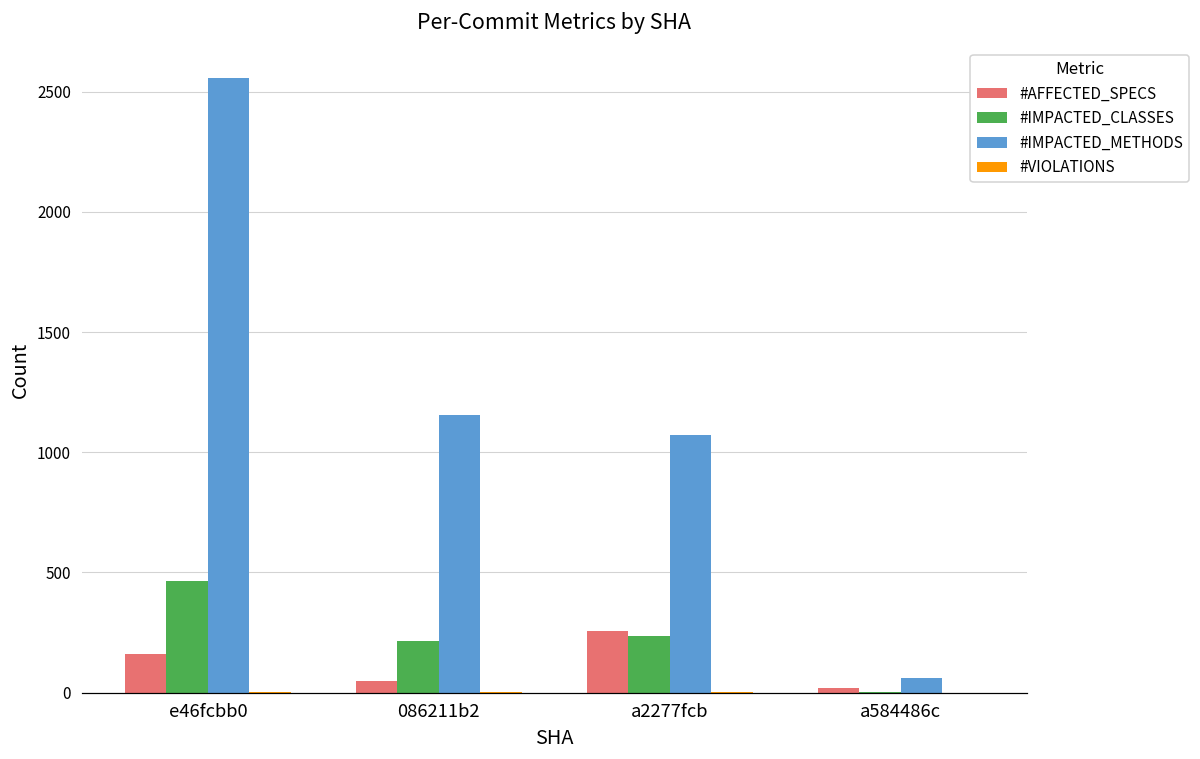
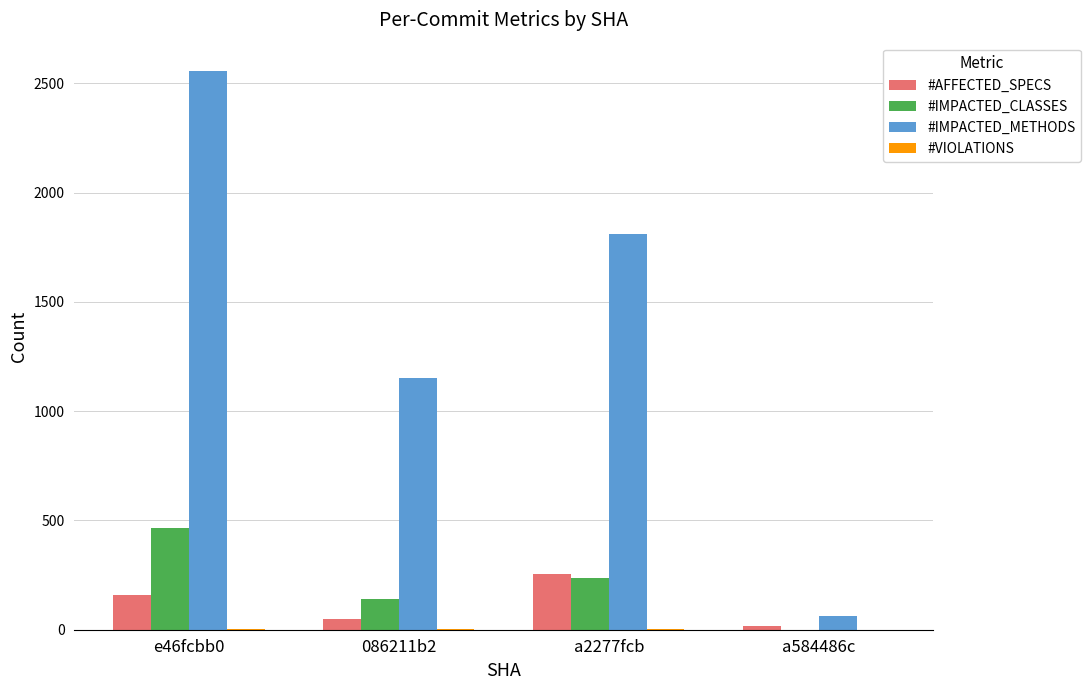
#IMPACTED_CLASSES, 086211b2: 220 -> 140
#IMPACTED_METHODS, a2277fcb: 1070 -> 1810
